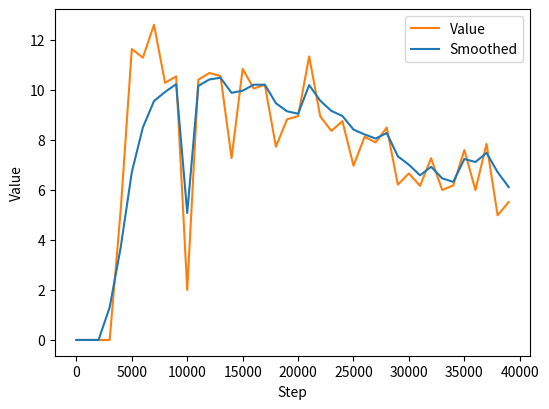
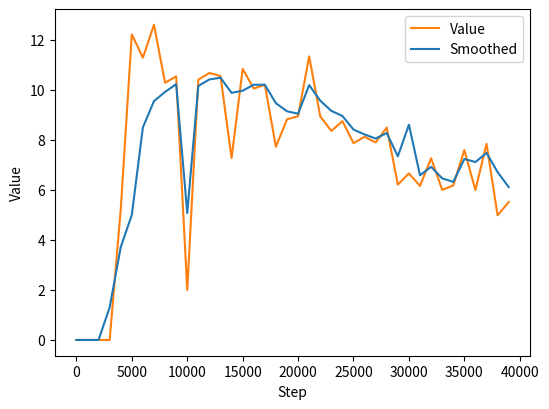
Value, 5000: 11.6 -> 12.2
Smoothed, 5000: 6.7 -> 5.0
Value, 25000: 7.0 -> 7.9
Smoothed, 30000: 7.0 -> 8.6
